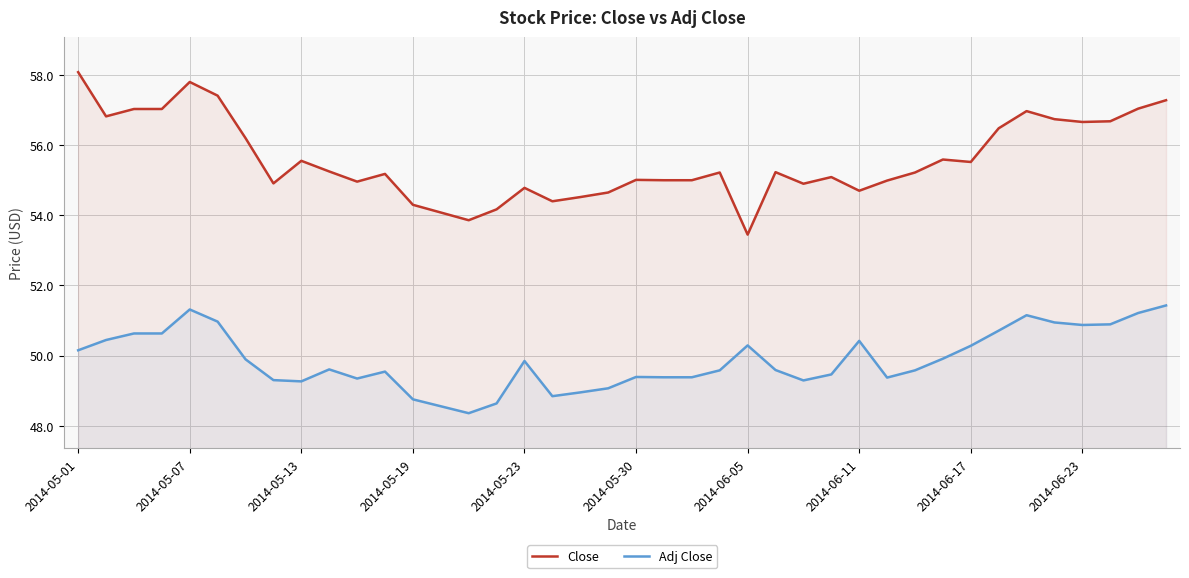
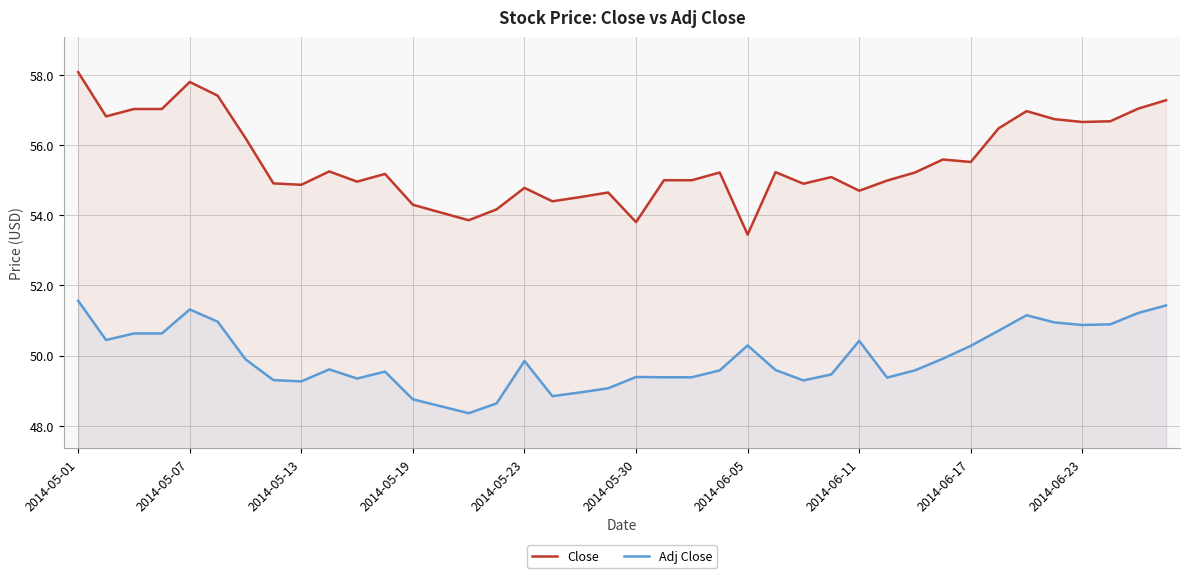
Adj Close, 2014-05-01: 50.2 -> 51.6
Close, 2014-05-13: 55.6 -> 54.9
Close, 2014-05-30: 55.0 -> 53.8
